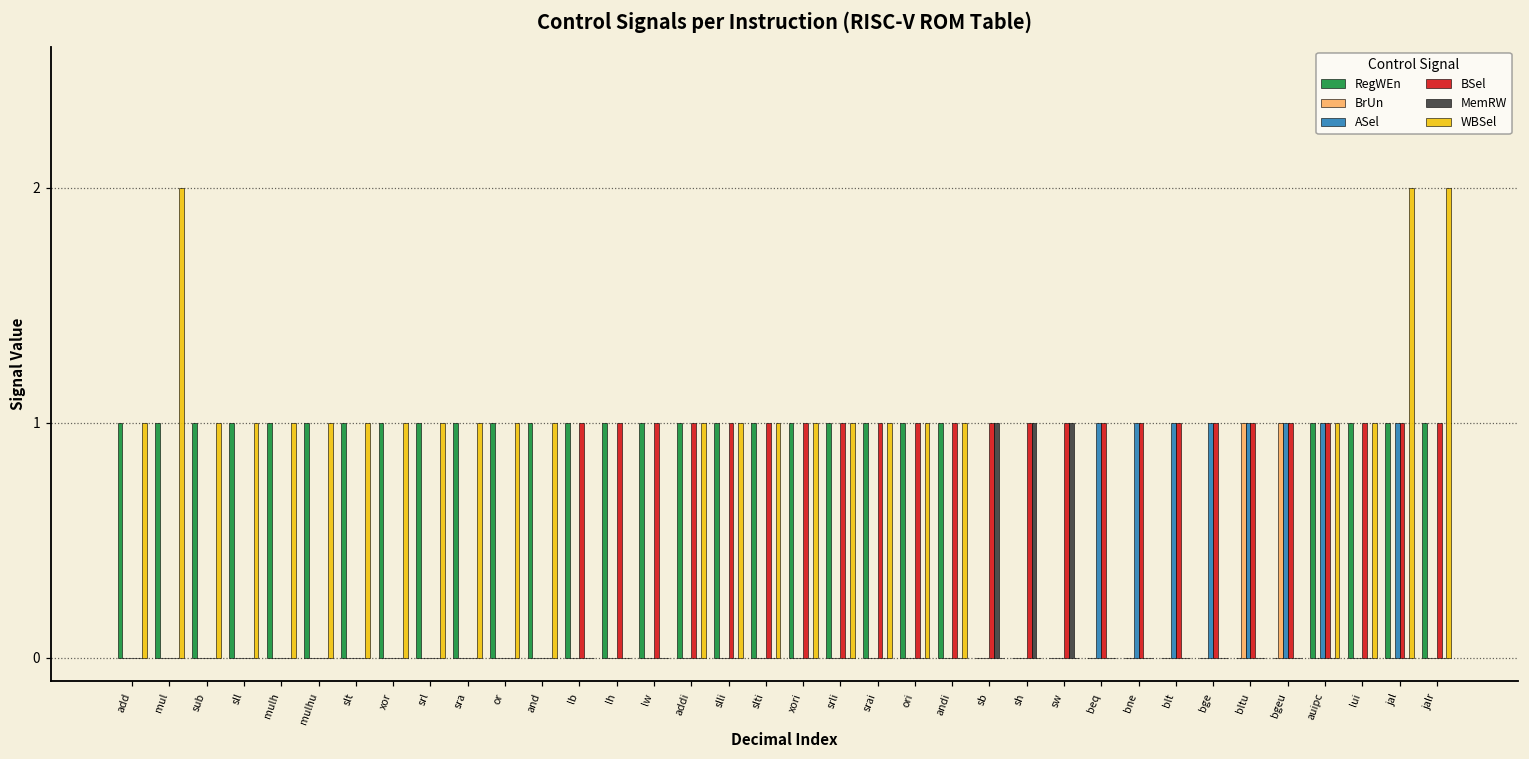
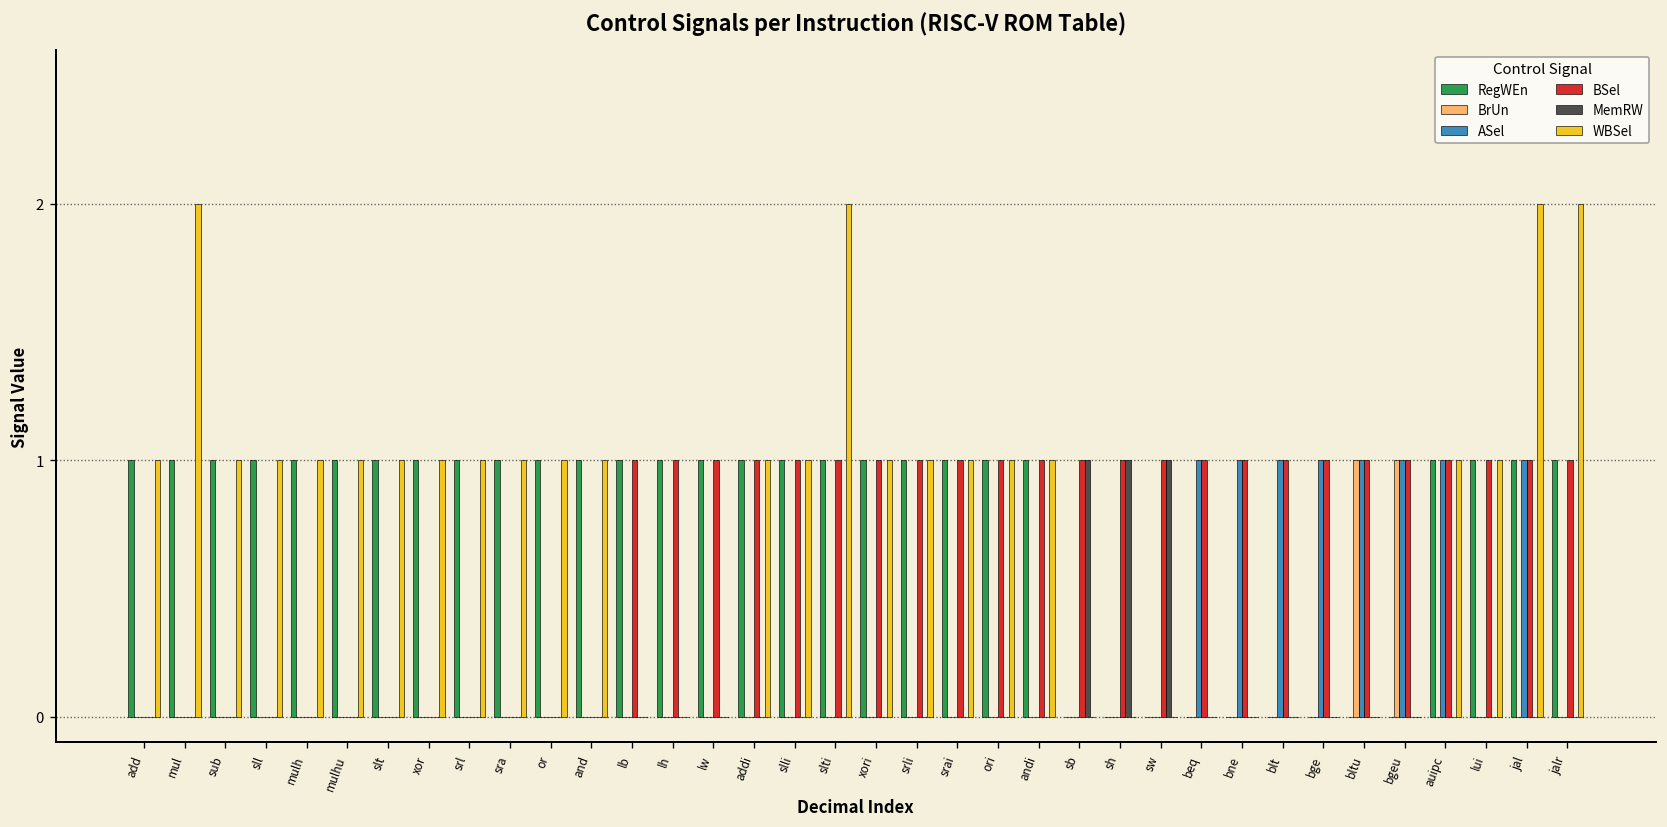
WBSel, slti: 1 -> 2
